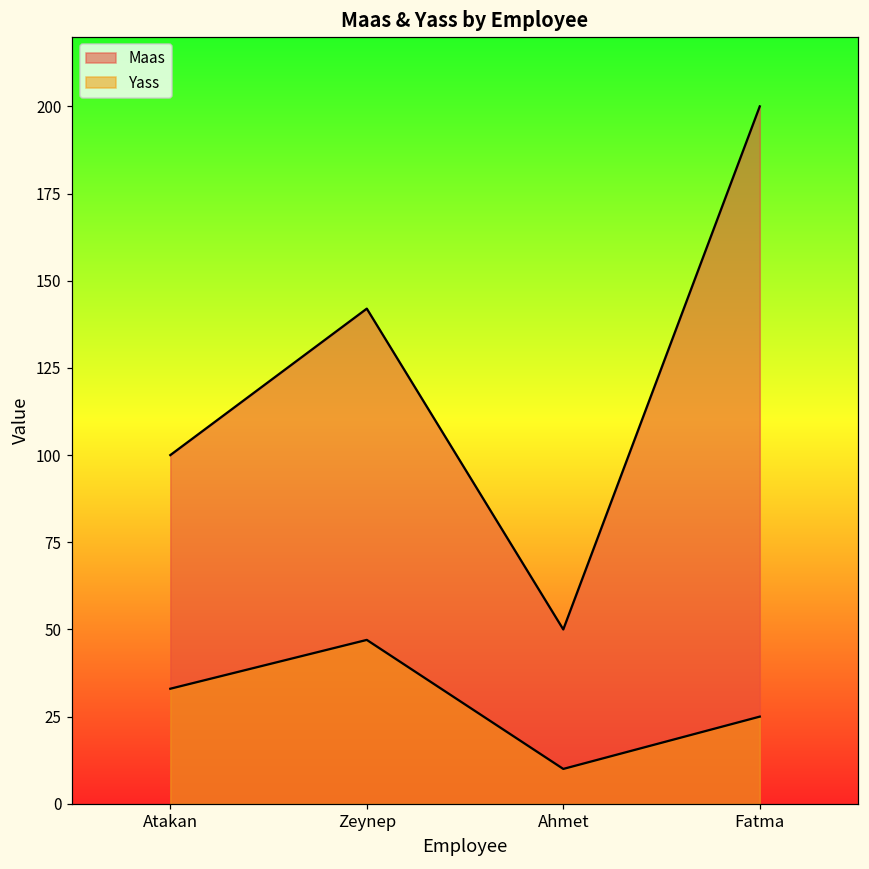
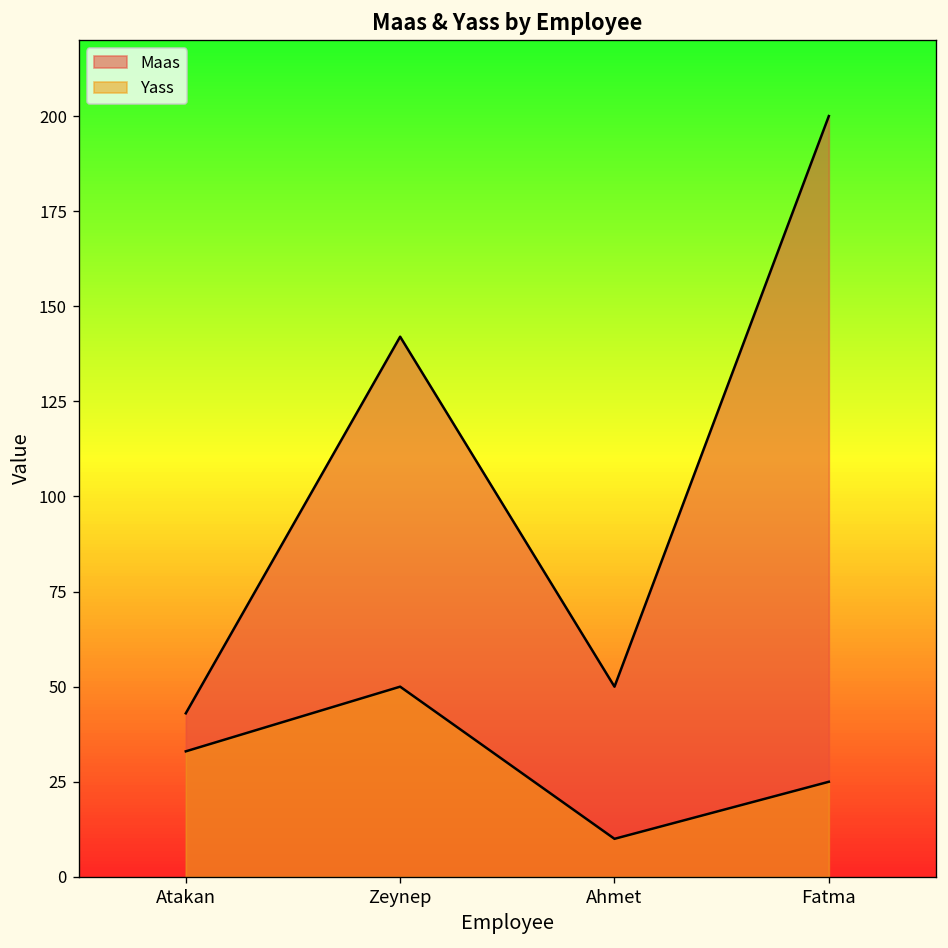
Maas, Atakan: 100 -> 43
Yass, Zeynep: 47 -> 50
